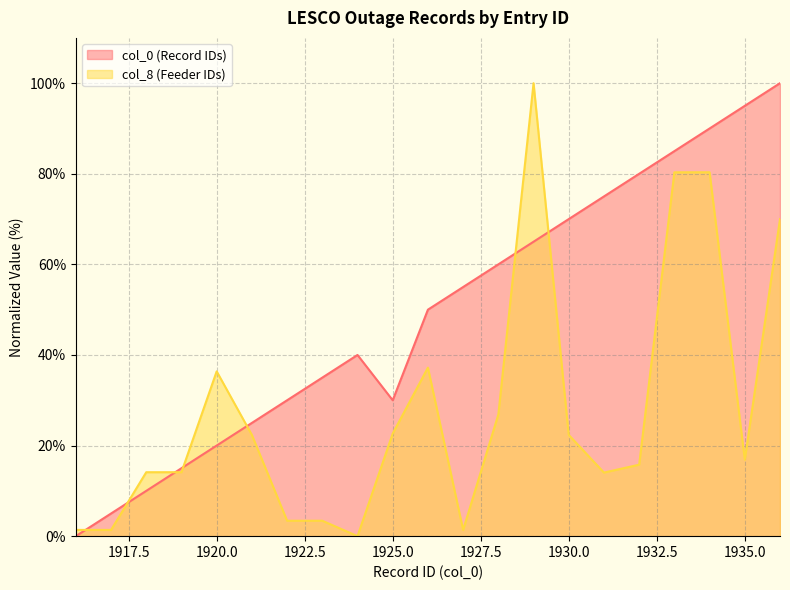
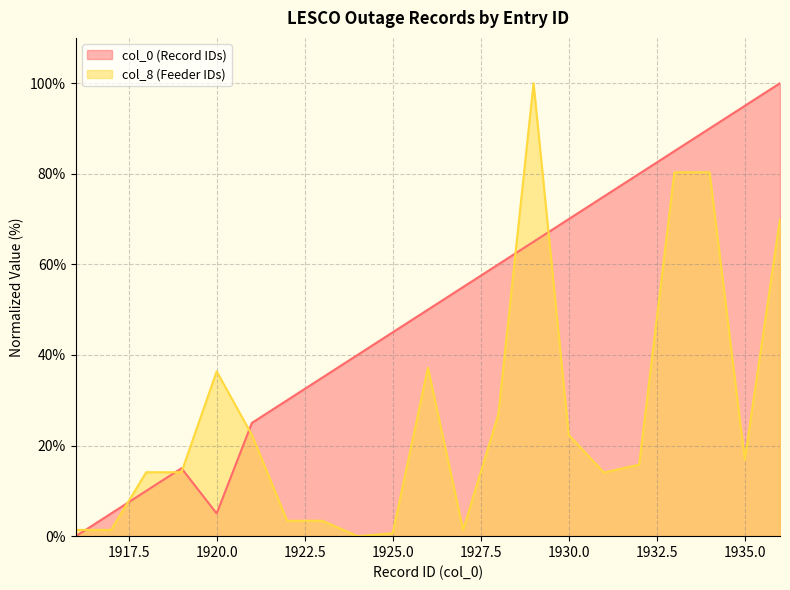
col_0 (Record IDs), 1920.0: 20% -> 5%
col_0 (Record IDs), 1925.0: 30% -> 45%
col_8 (Feeder IDs), 1925.0: 23% -> 1%
